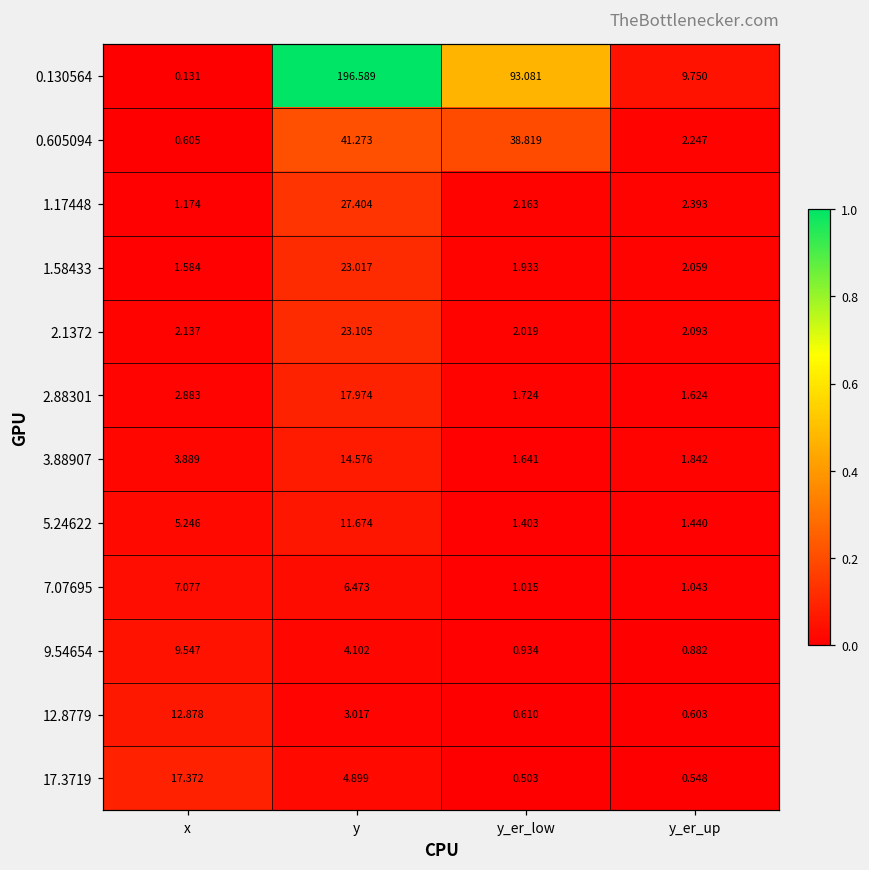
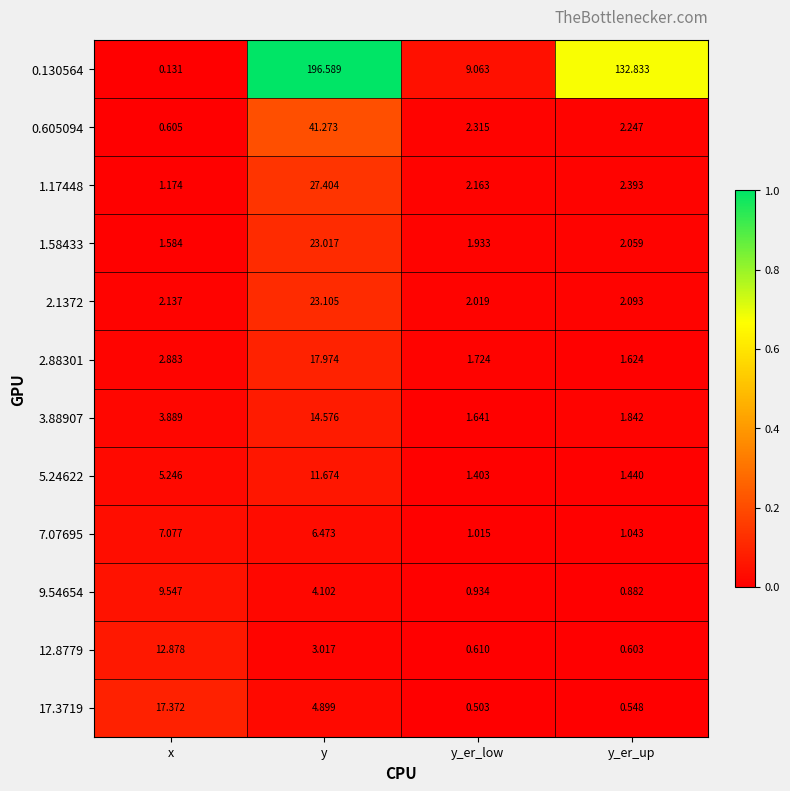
0.130564, y_er_low: 93.081 -> 9.063
0.130564, y_er_up: 9.750 -> 132.833
0.605094, y_er_low: 38.819 -> 2.315
